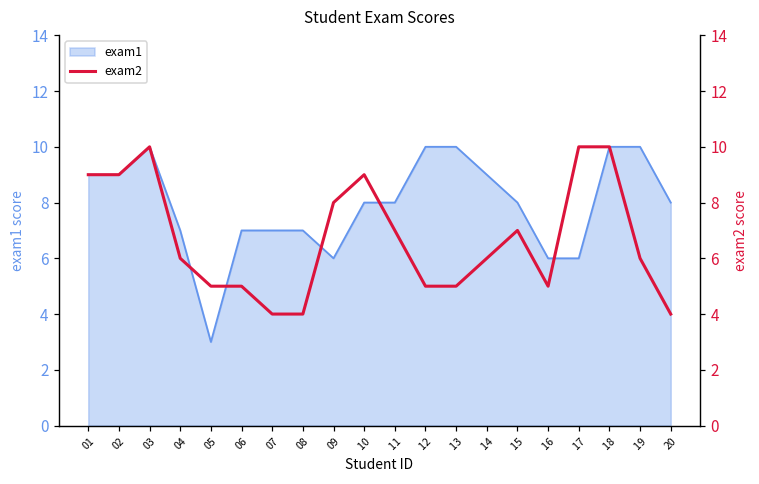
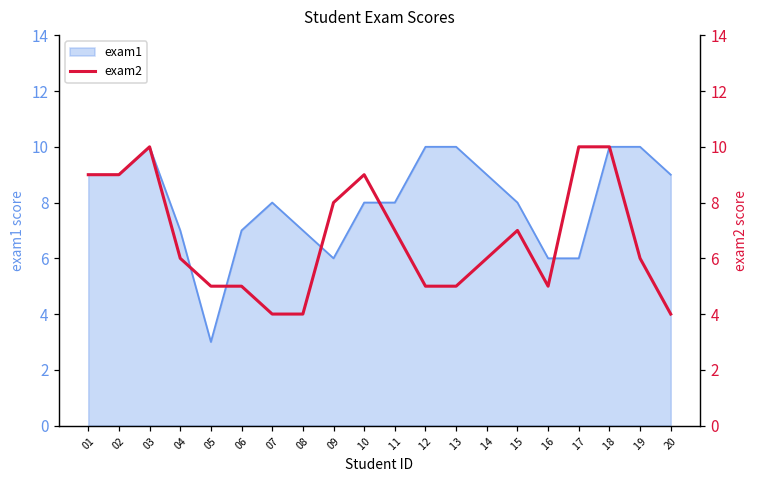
exam1, 07: 7 -> 8
exam1, 20: 8 -> 9
